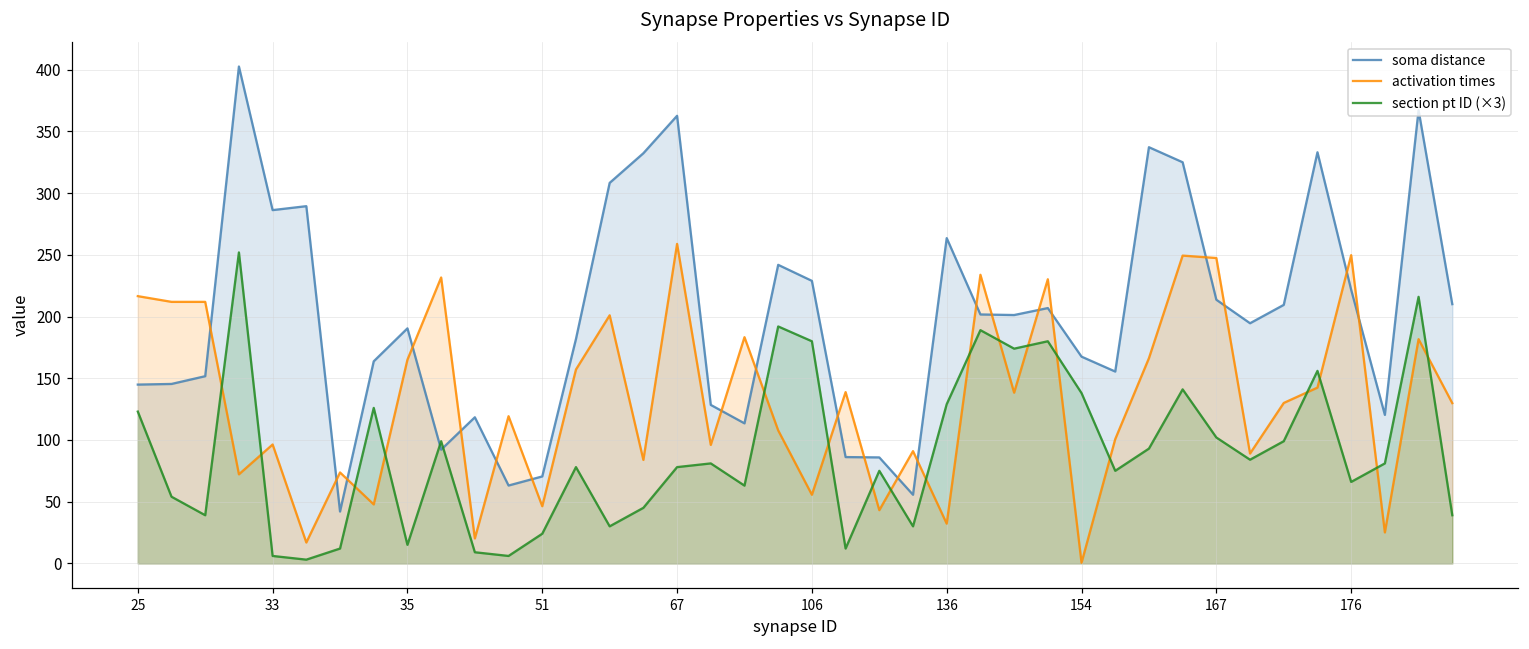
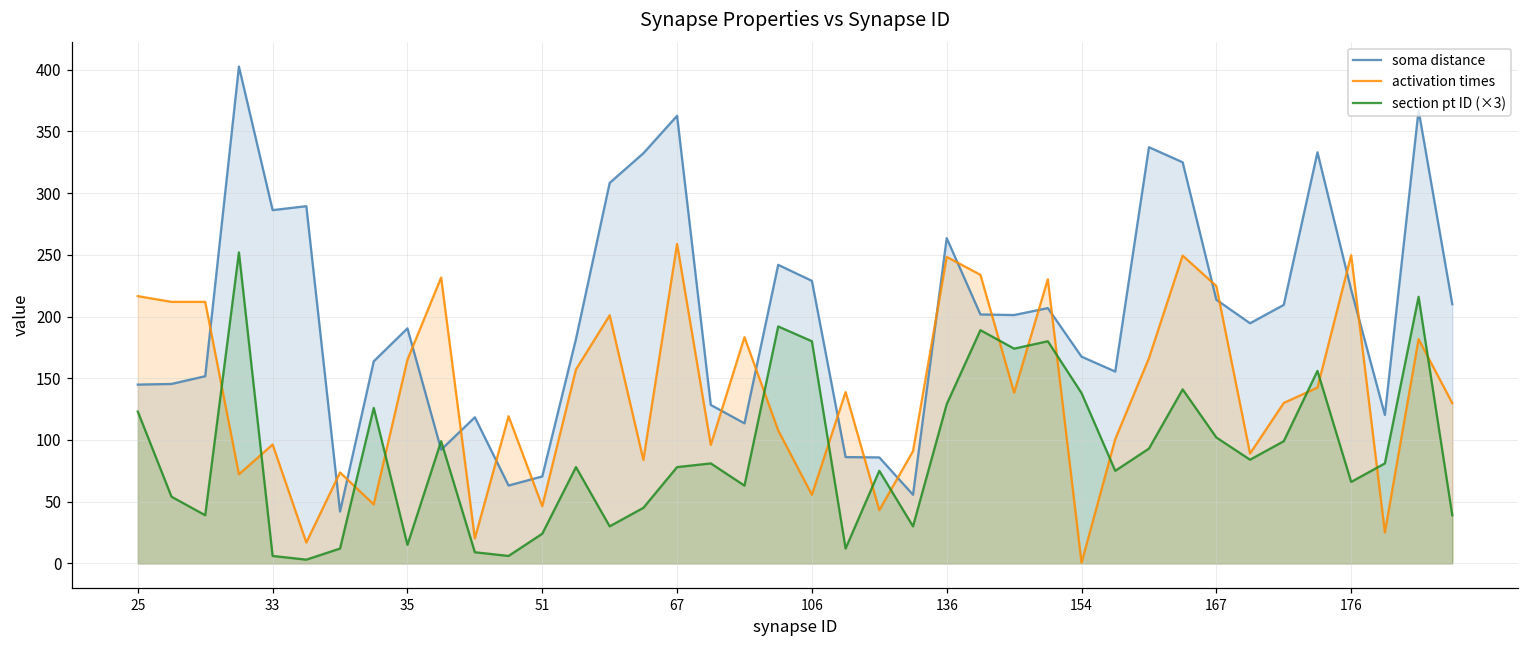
activation times, 136: 32 -> 248
activation times, 167: 247 -> 225
